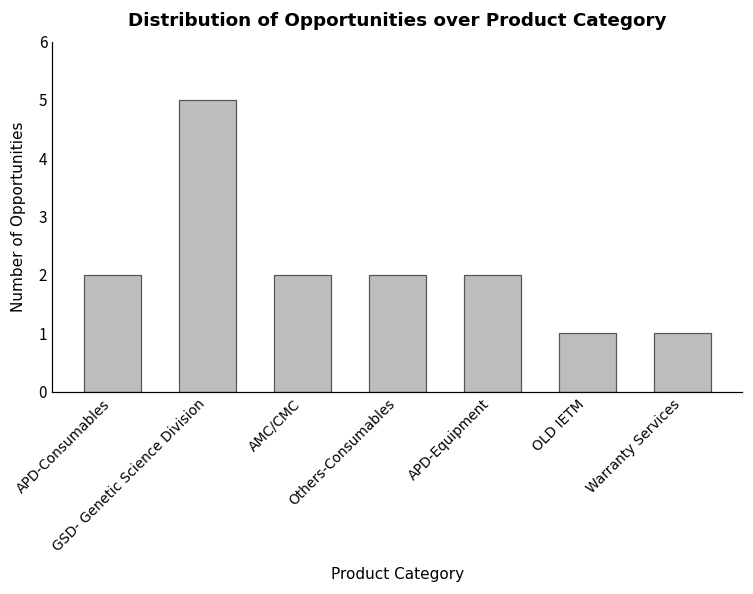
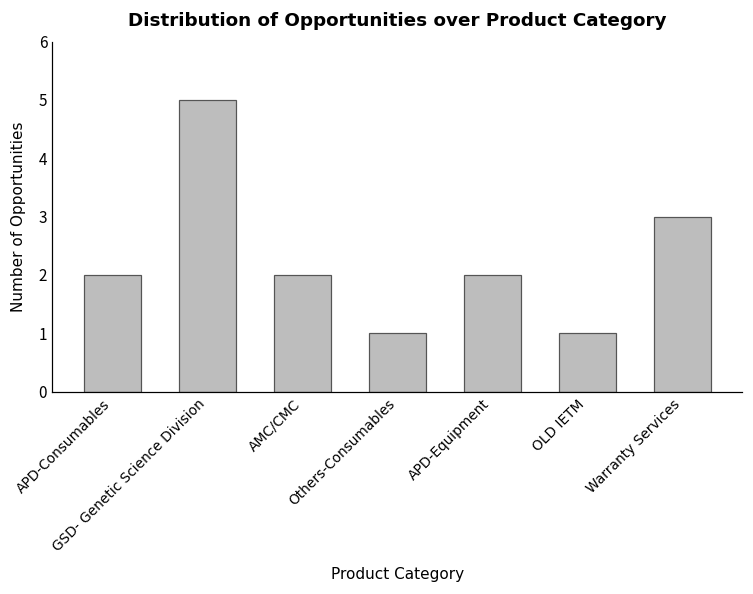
Others-Consumables: 2 -> 1
Warranty Services: 1 -> 3
